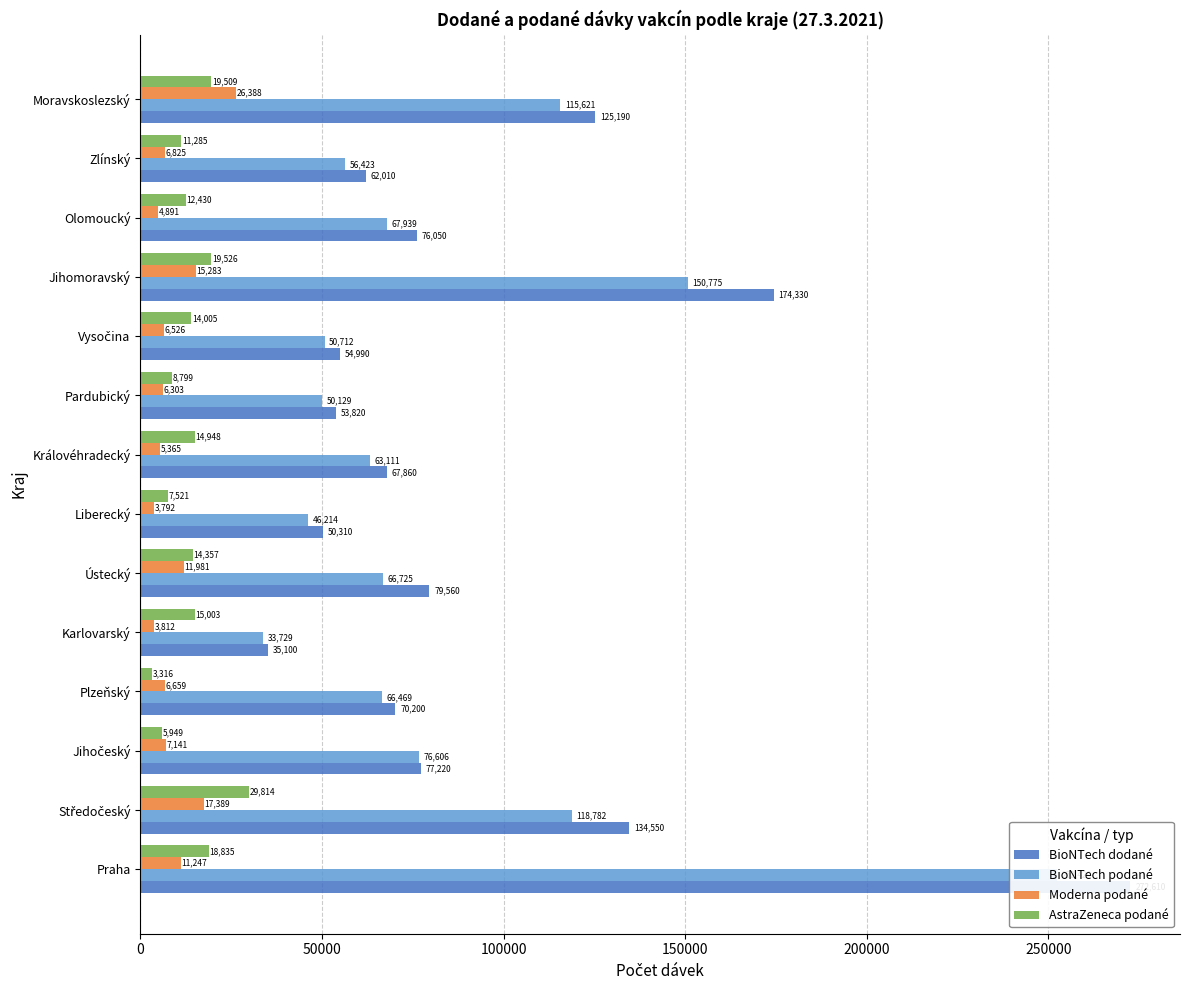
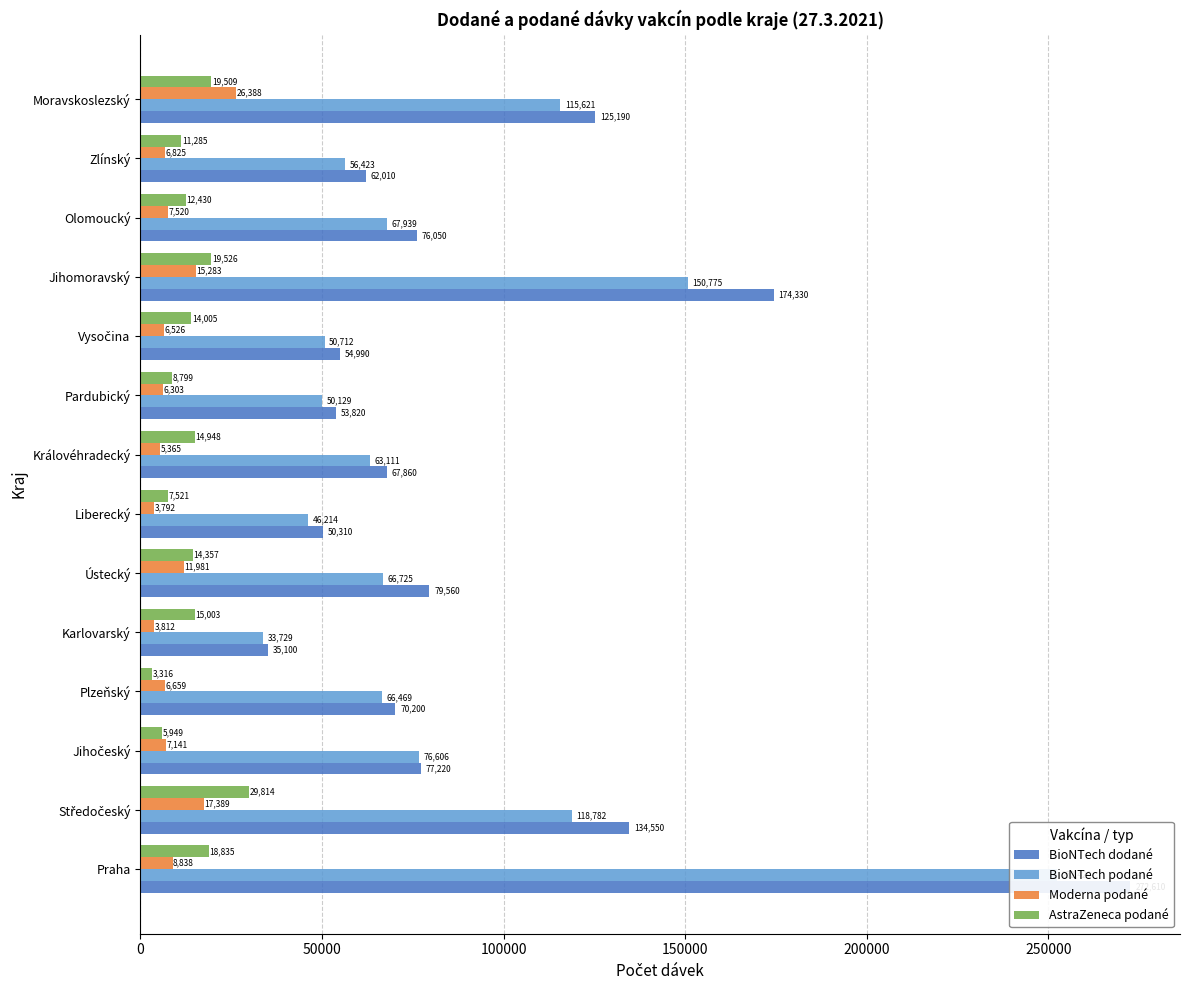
Moderna podané, Olomoucký: 4,891 -> 7,520
Moderna podané, Praha: 11,247 -> 8,838
